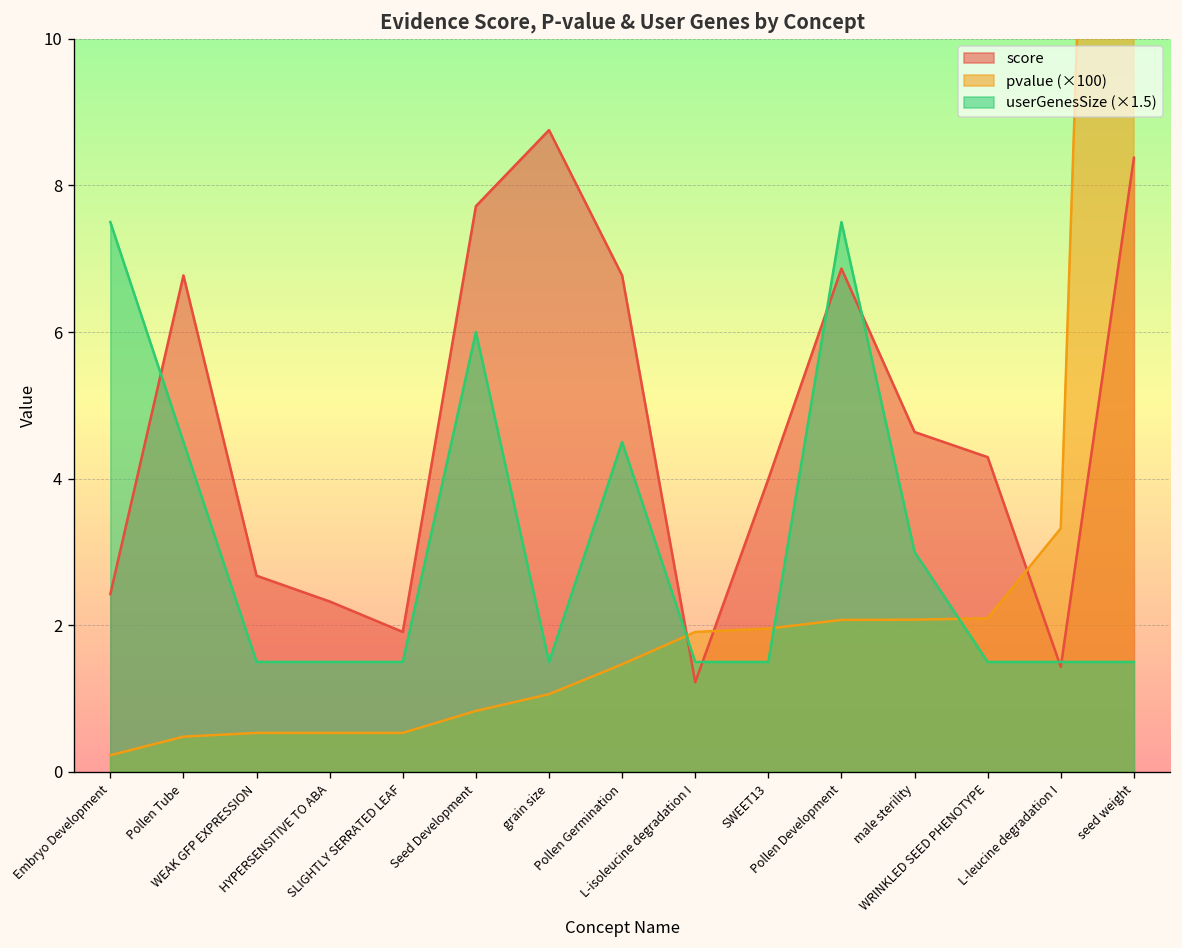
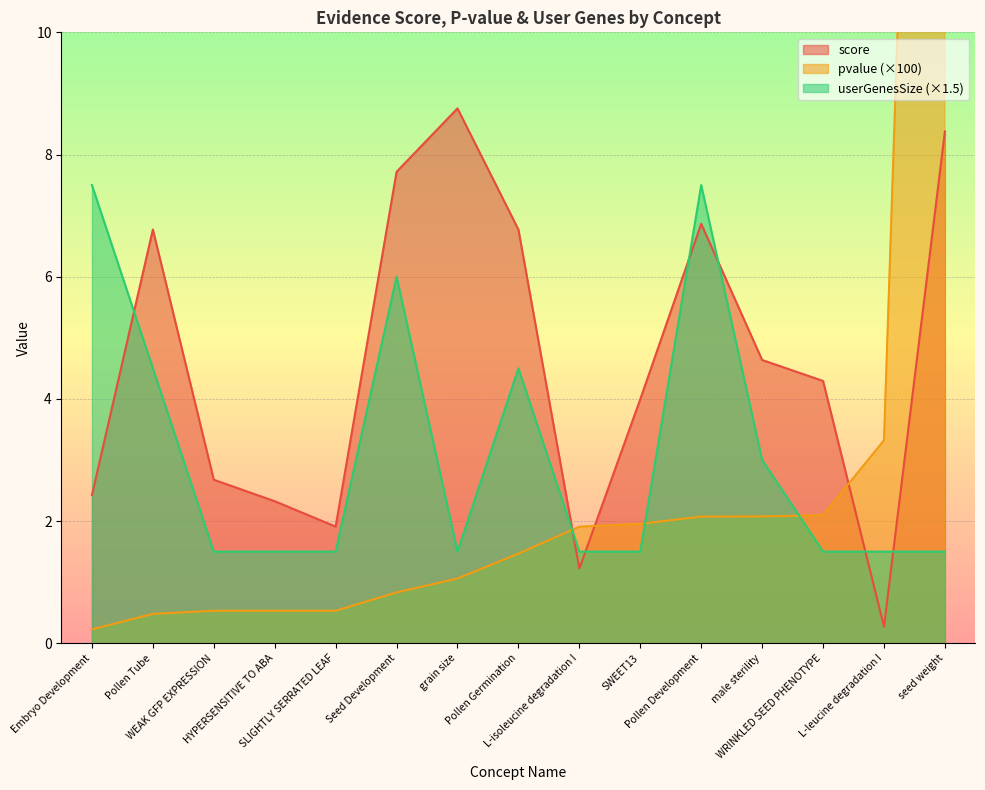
score, L-leucine degradation I: 1.4 -> 0.3
